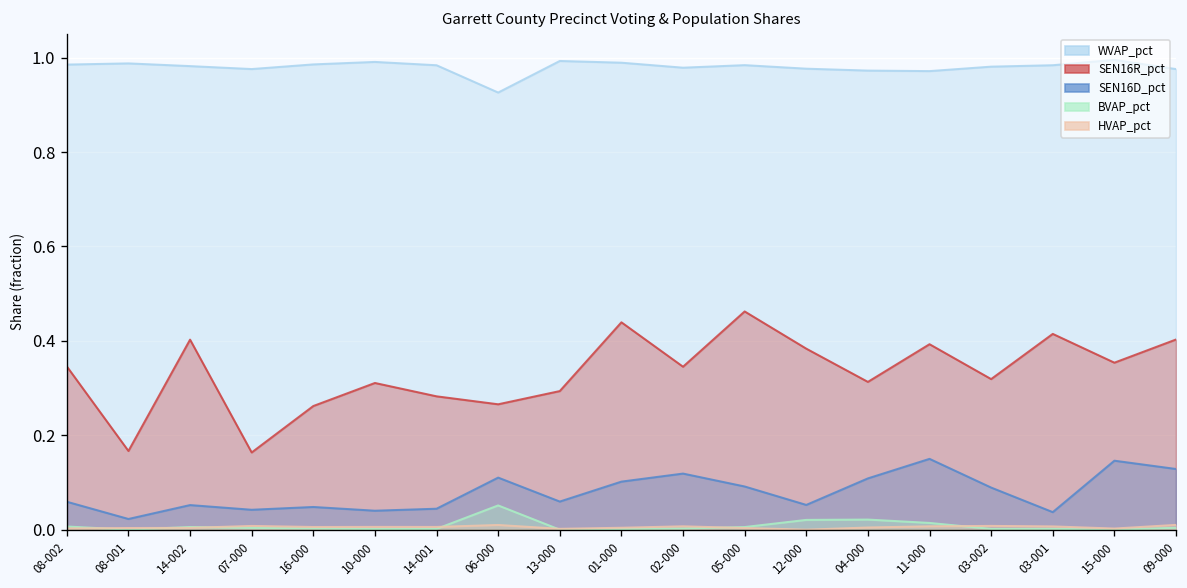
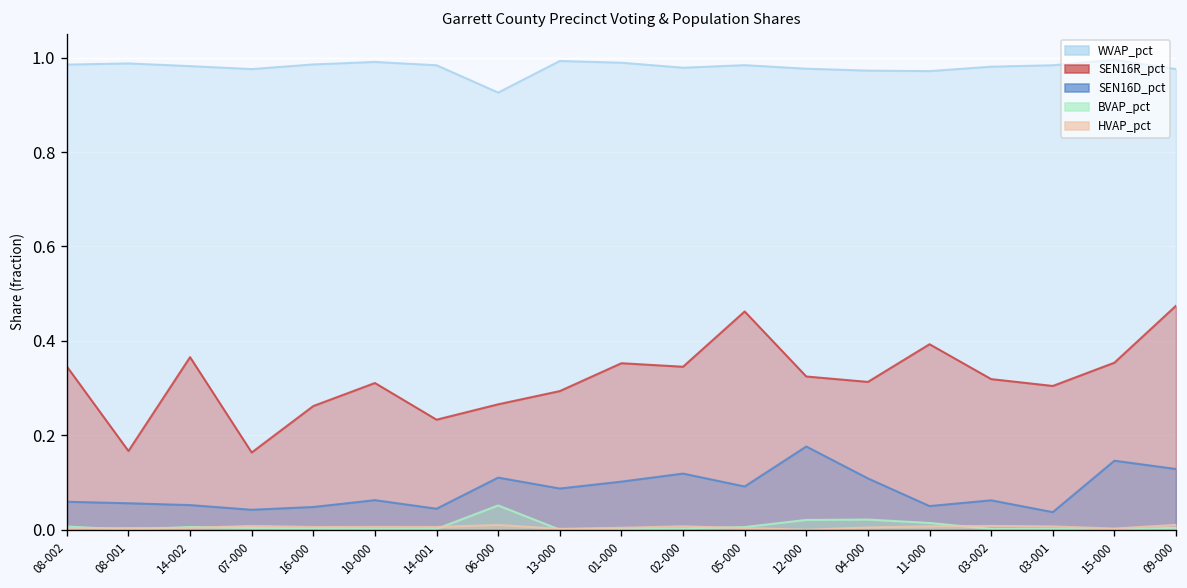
SEN16D_pct, 08-001: 0.02 -> 0.06
SEN16R_pct, 14-002: 0.40 -> 0.37
SEN16D_pct, 10-000: 0.04 -> 0.06
SEN16R_pct, 14-001: 0.28 -> 0.23
SEN16D_pct, 13-000: 0.06 -> 0.09
SEN16R_pct, 01-000: 0.44 -> 0.35
SEN16R_pct, 12-000: 0.38 -> 0.32
SEN16D_pct, 12-000: 0.05 -> 0.18
SEN16D_pct, 11-000: 0.15 -> 0.05
SEN16D_pct, 03-002: 0.09 -> 0.06
SEN16R_pct, 03-001: 0.41 -> 0.30
SEN16R_pct, 09-000: 0.40 -> 0.47
